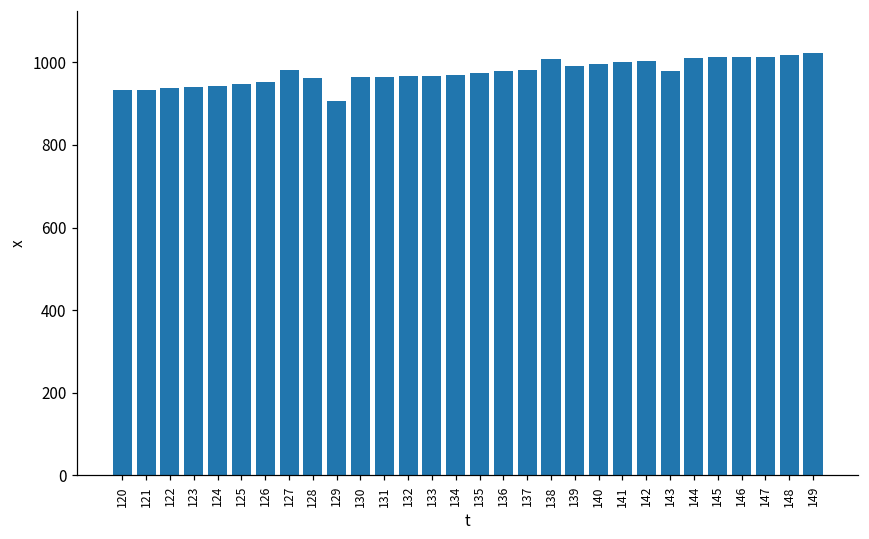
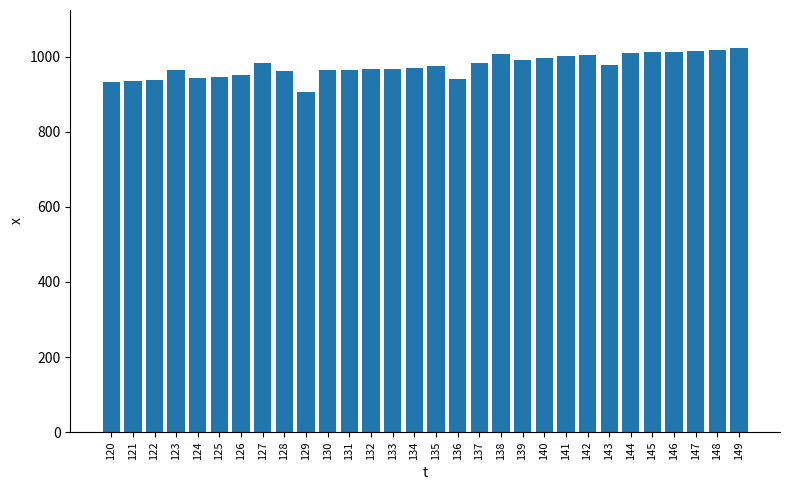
123: 940 -> 970
136: 980 -> 940
